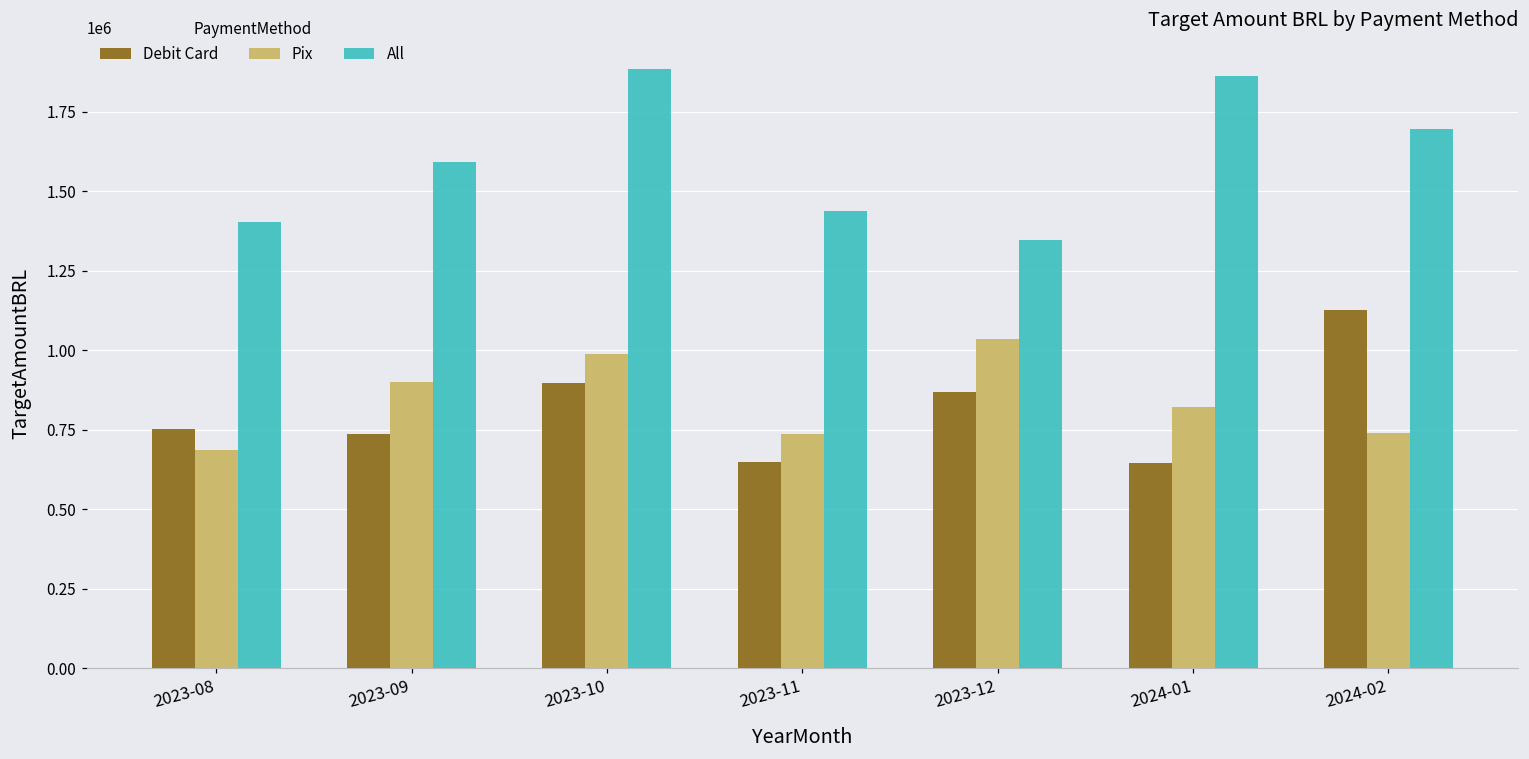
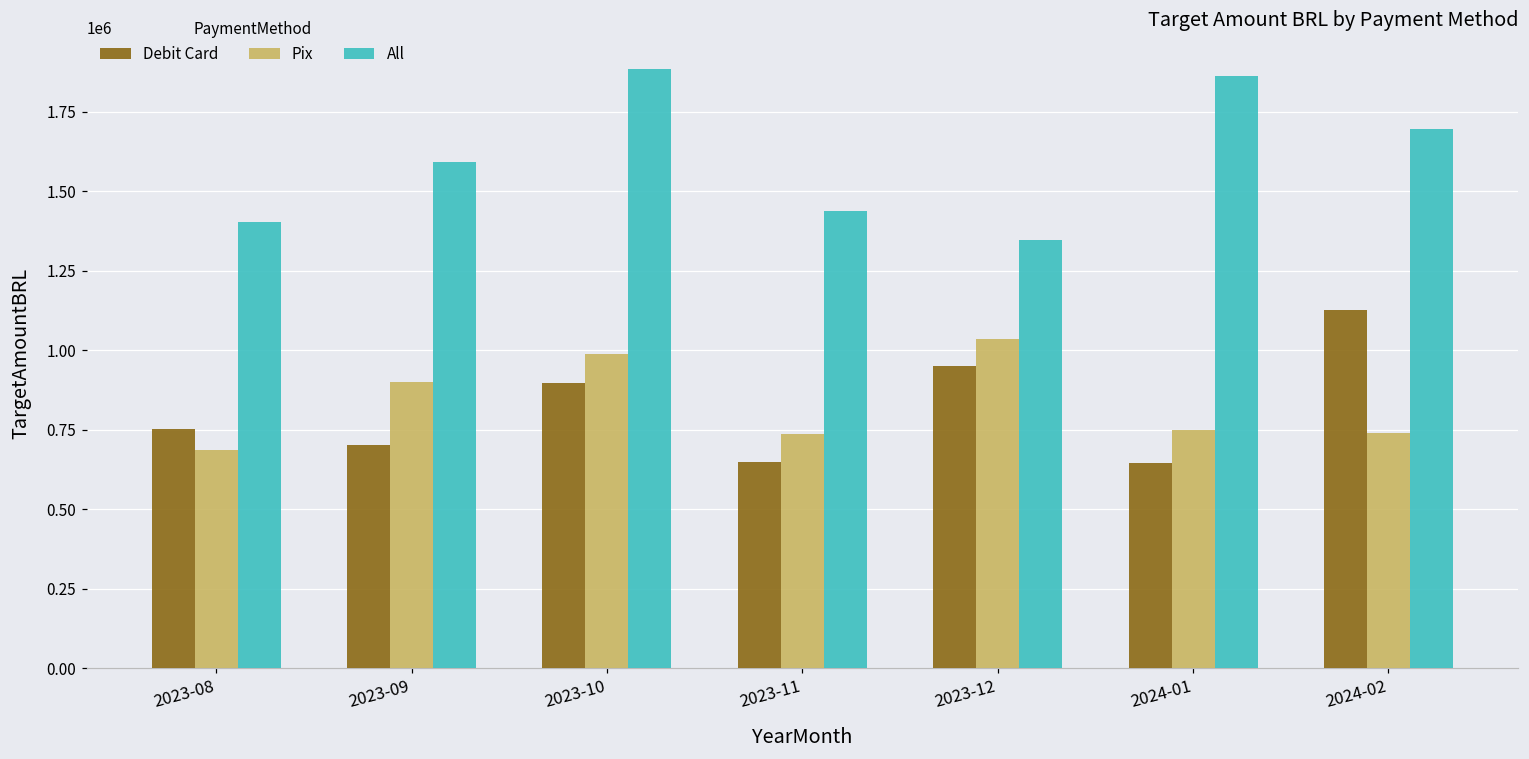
Debit Card, 2023-09: 740000 -> 700000
Debit Card, 2023-12: 870000 -> 950000
Pix, 2024-01: 820000 -> 750000
